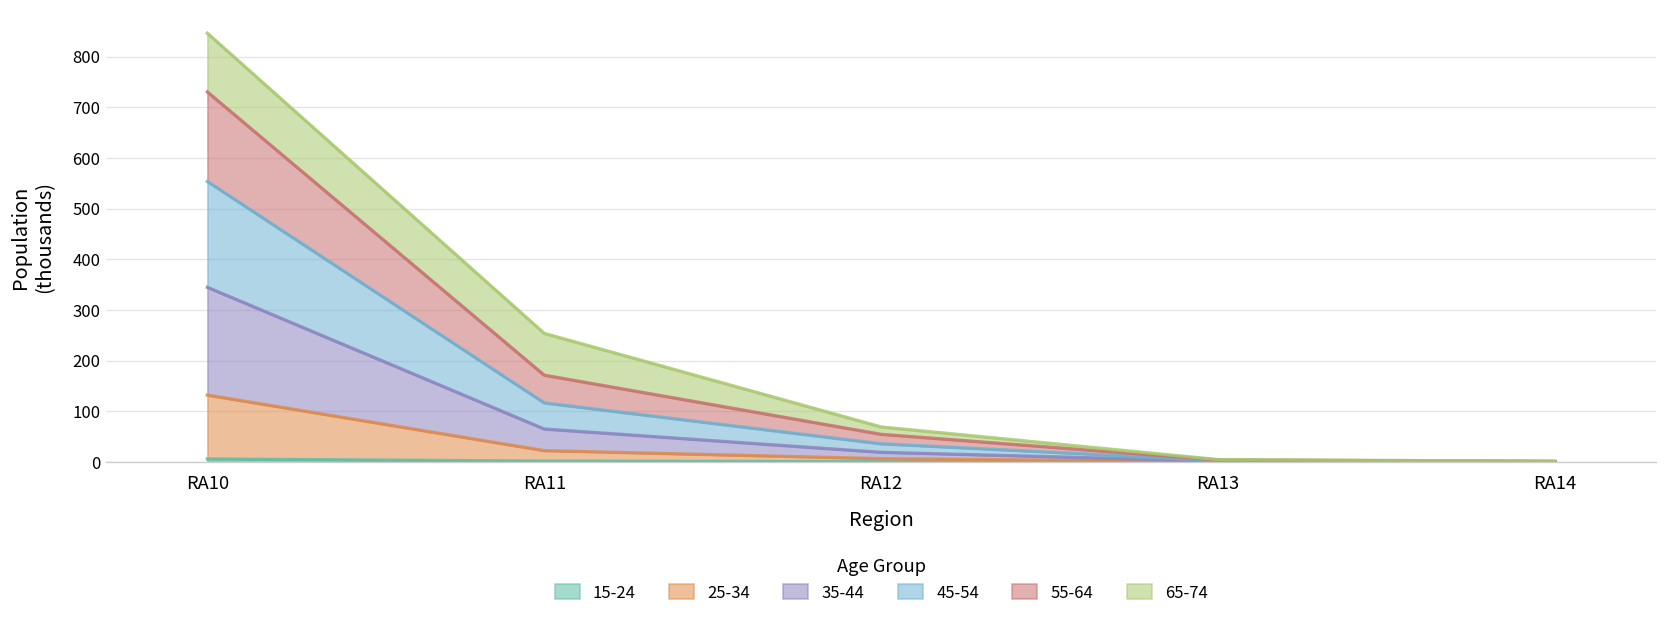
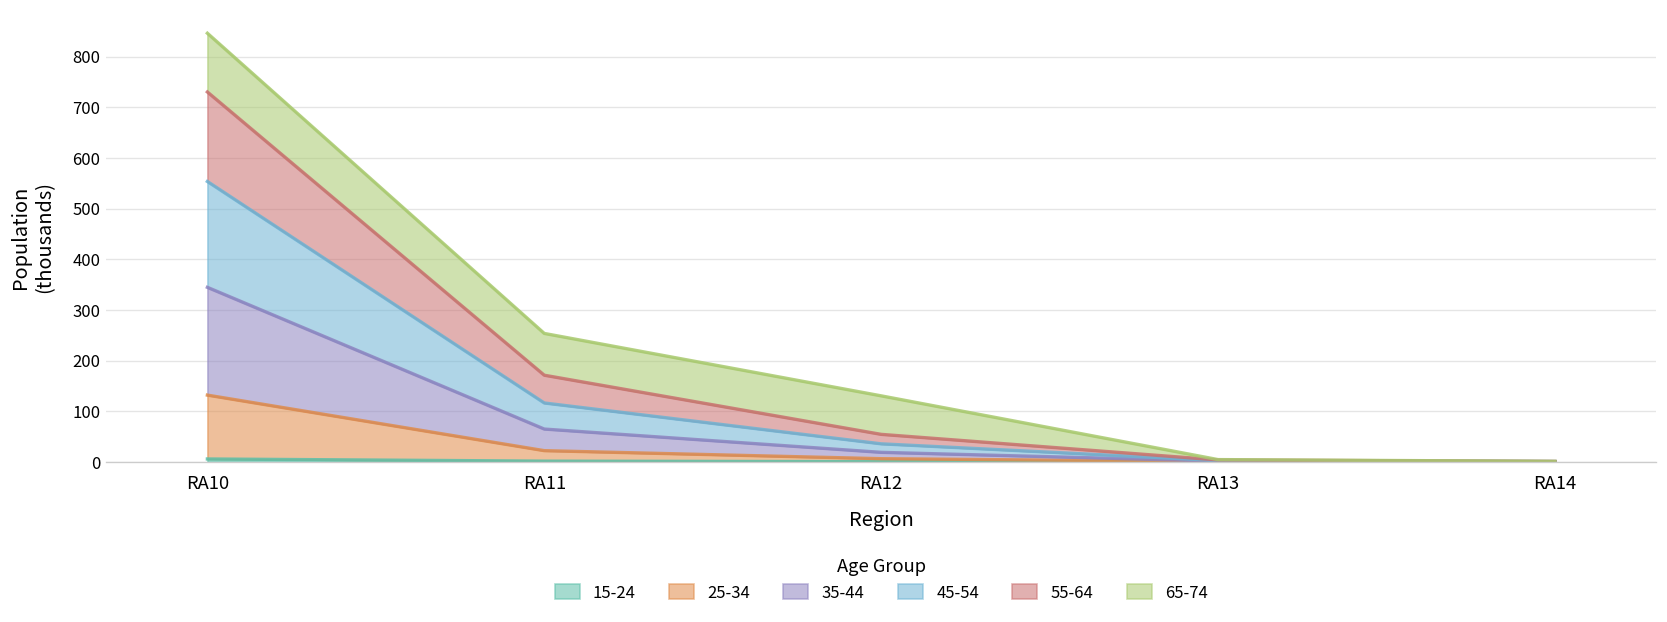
65-74, RA12: 10 -> 80
